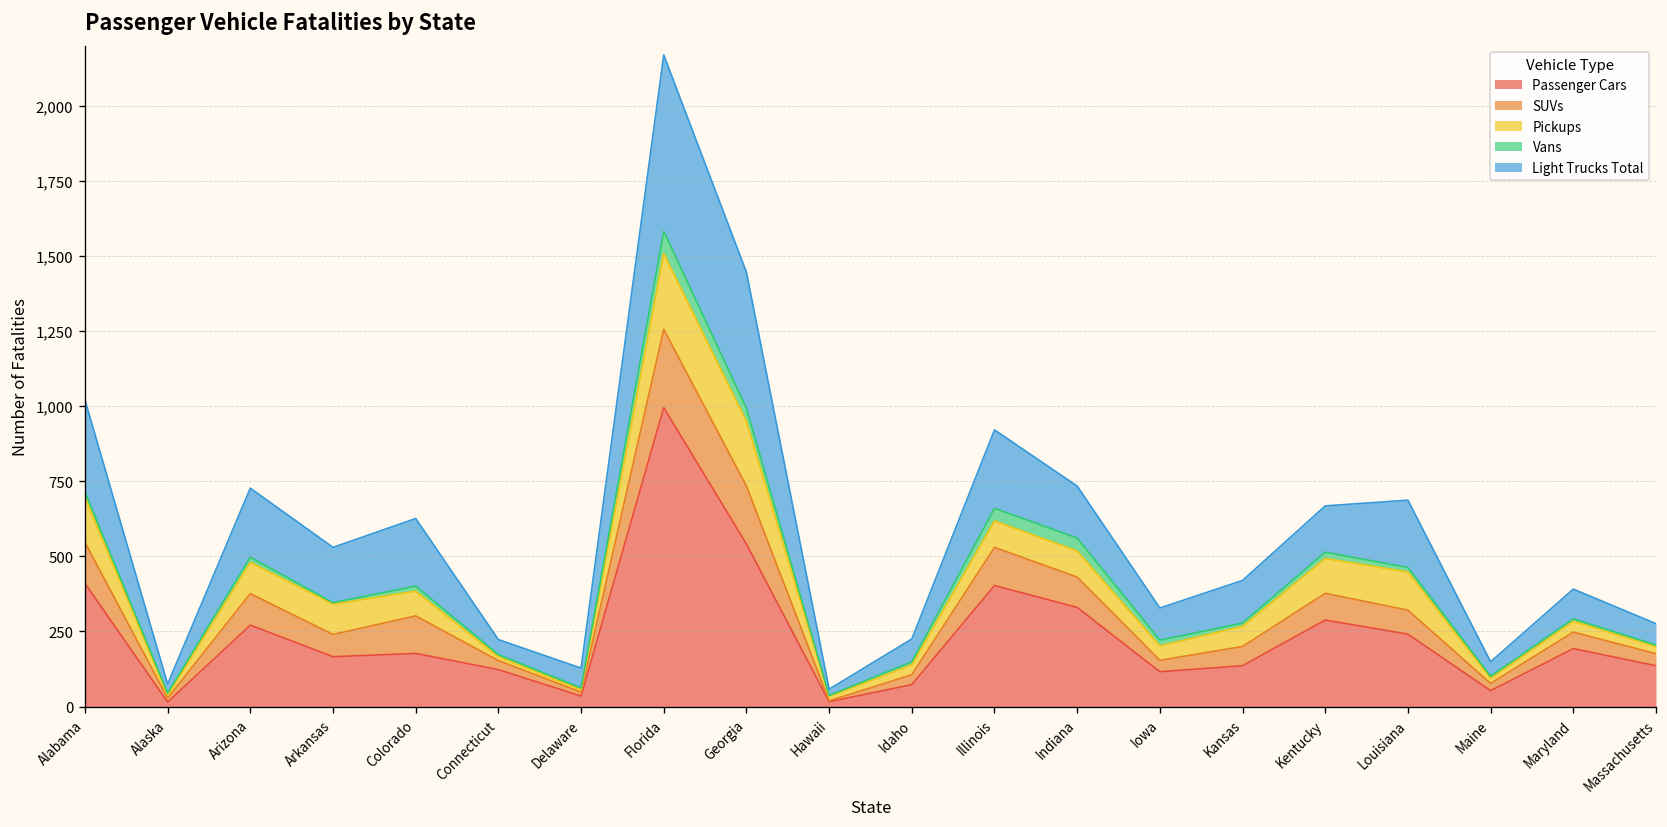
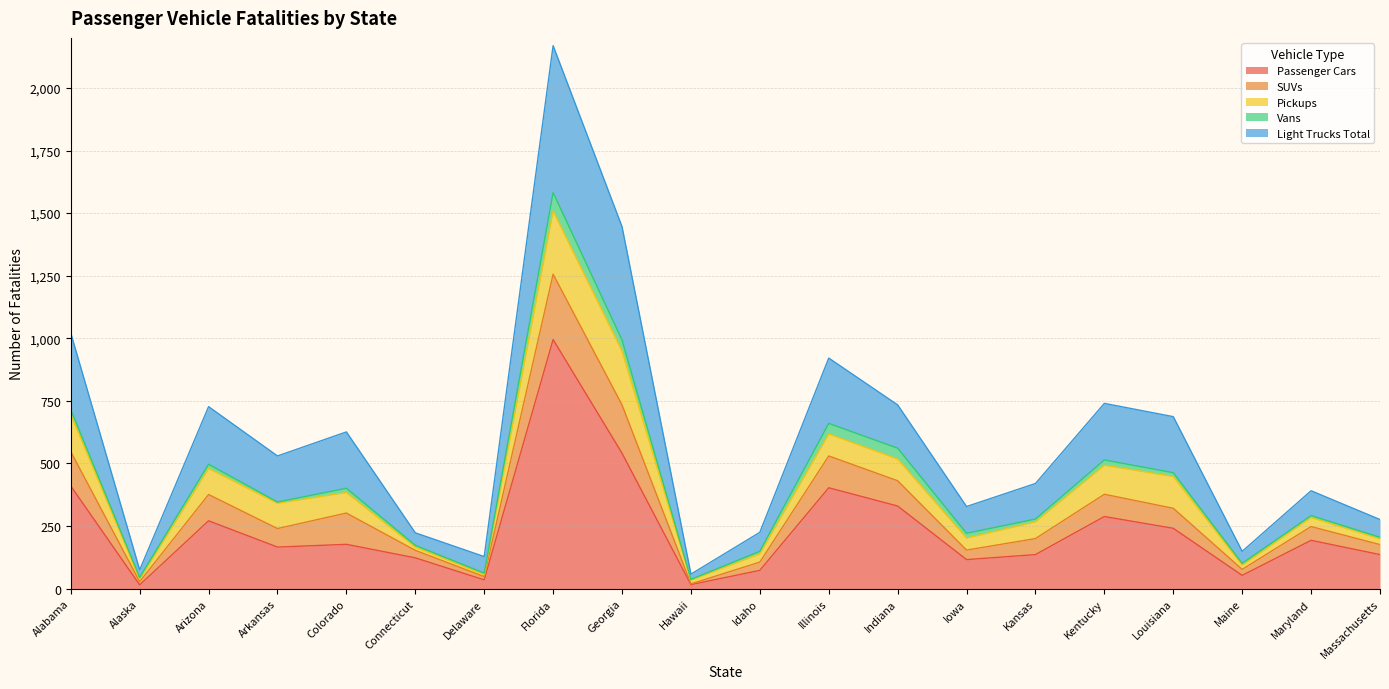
Light Trucks Total, Kentucky: 150 -> 230
